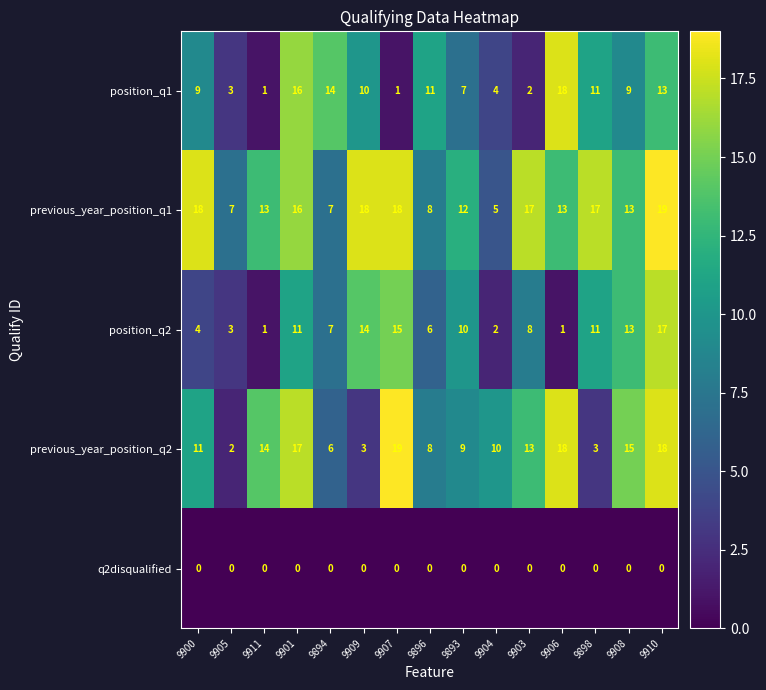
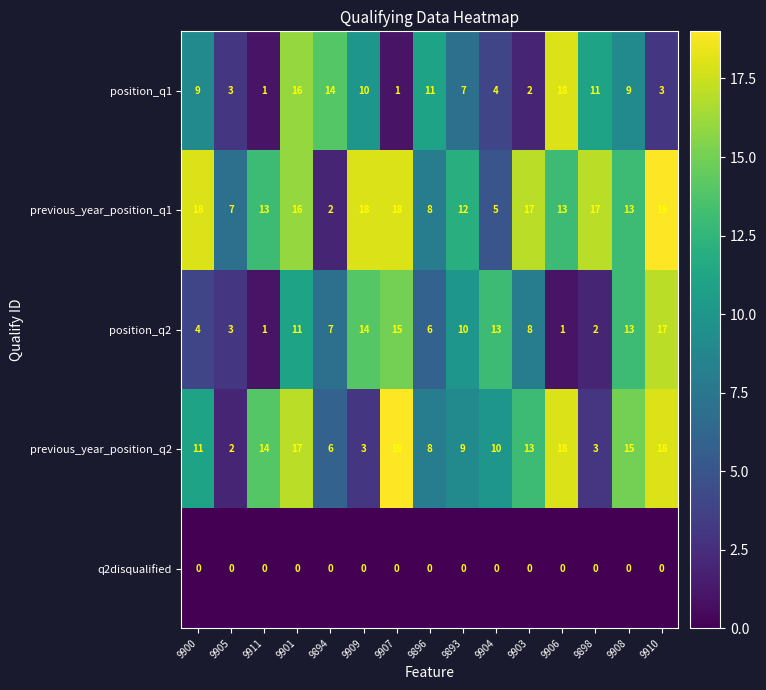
position_q1, 9910: 13 -> 3
previous_year_position_q1, 9894: 7 -> 2
position_q2, 9904: 2 -> 13
position_q2, 9898: 11 -> 2
